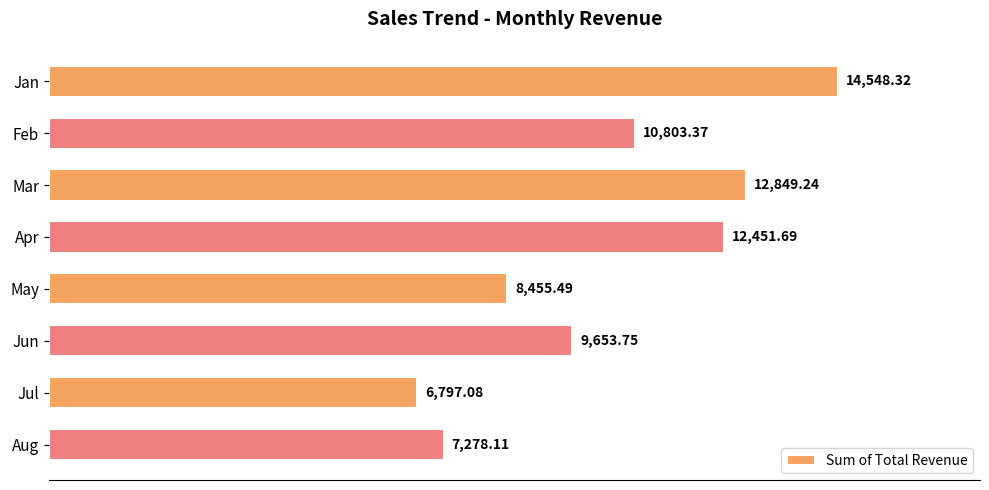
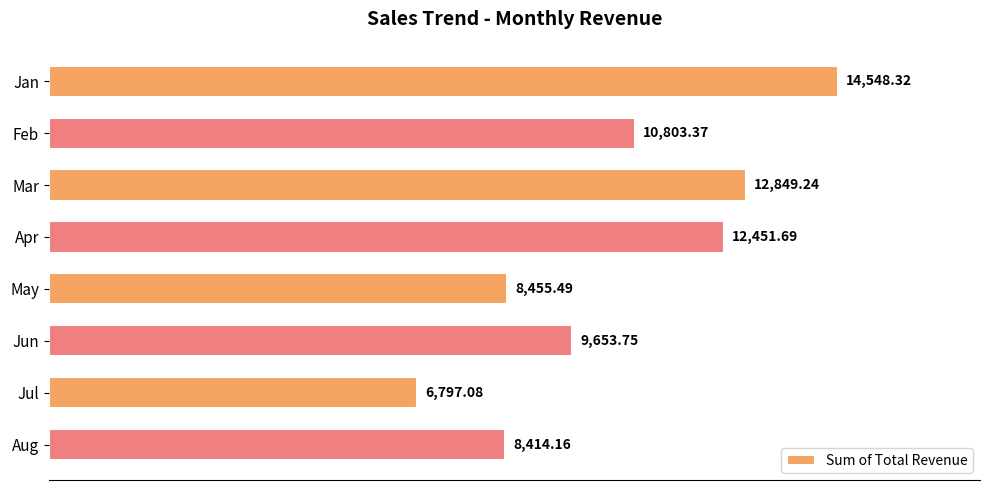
Aug: 7,278.11 -> 8,414.16
